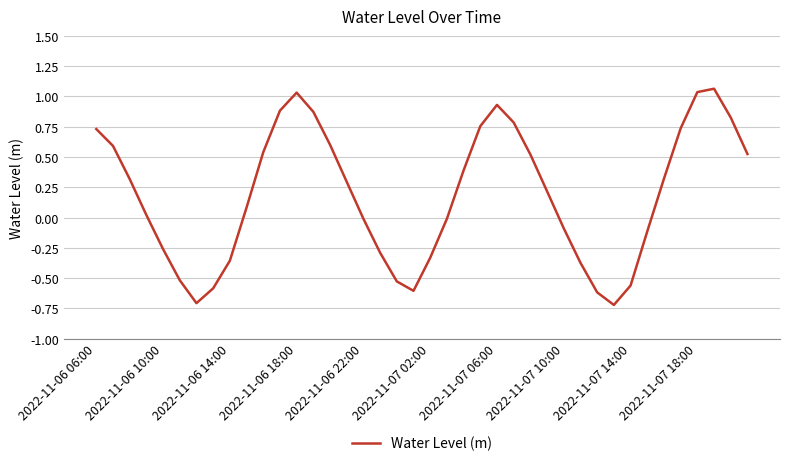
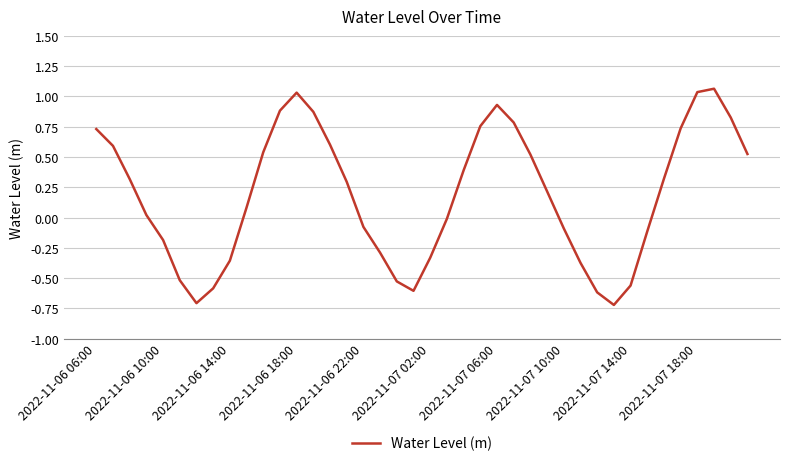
2022-11-06 10:00: -0.26 -> -0.19
2022-11-06 22:00: -0.01 -> -0.08
